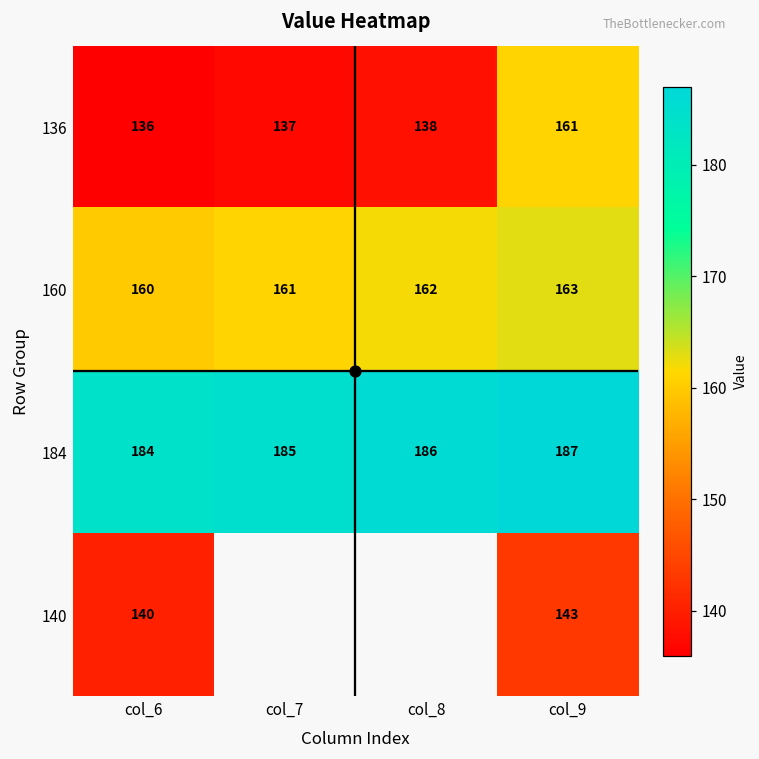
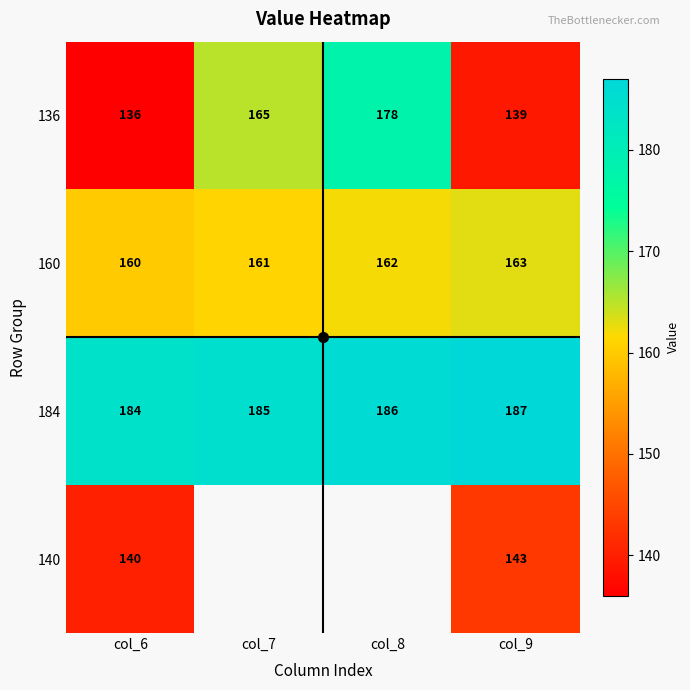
136, col_7: 137 -> 165
136, col_8: 138 -> 178
136, col_9: 161 -> 139
